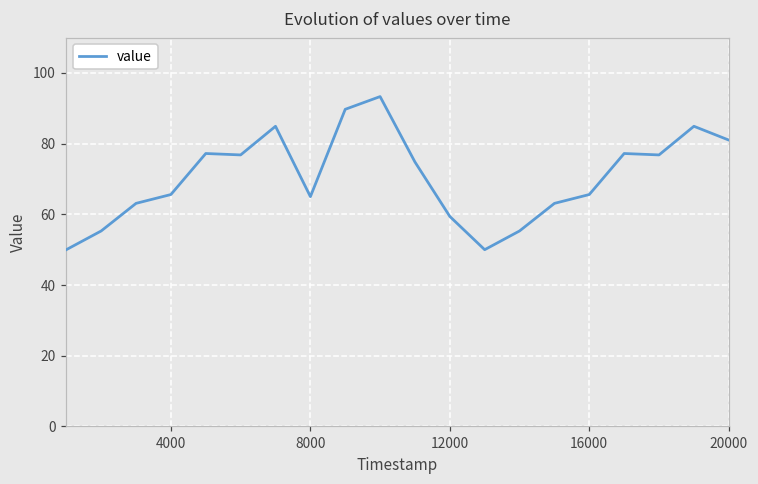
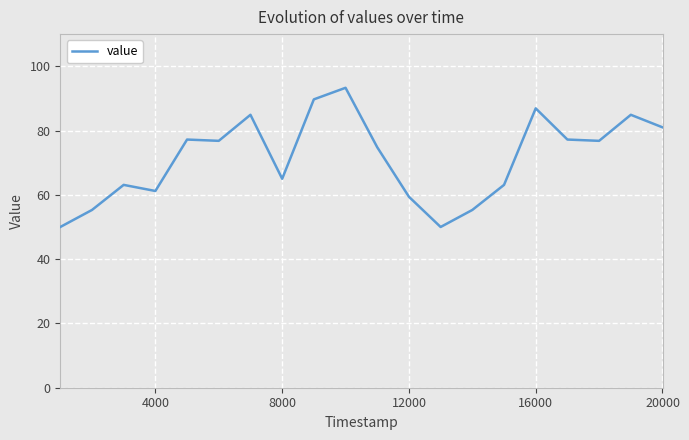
4000: 66 -> 61
16000: 66 -> 87
